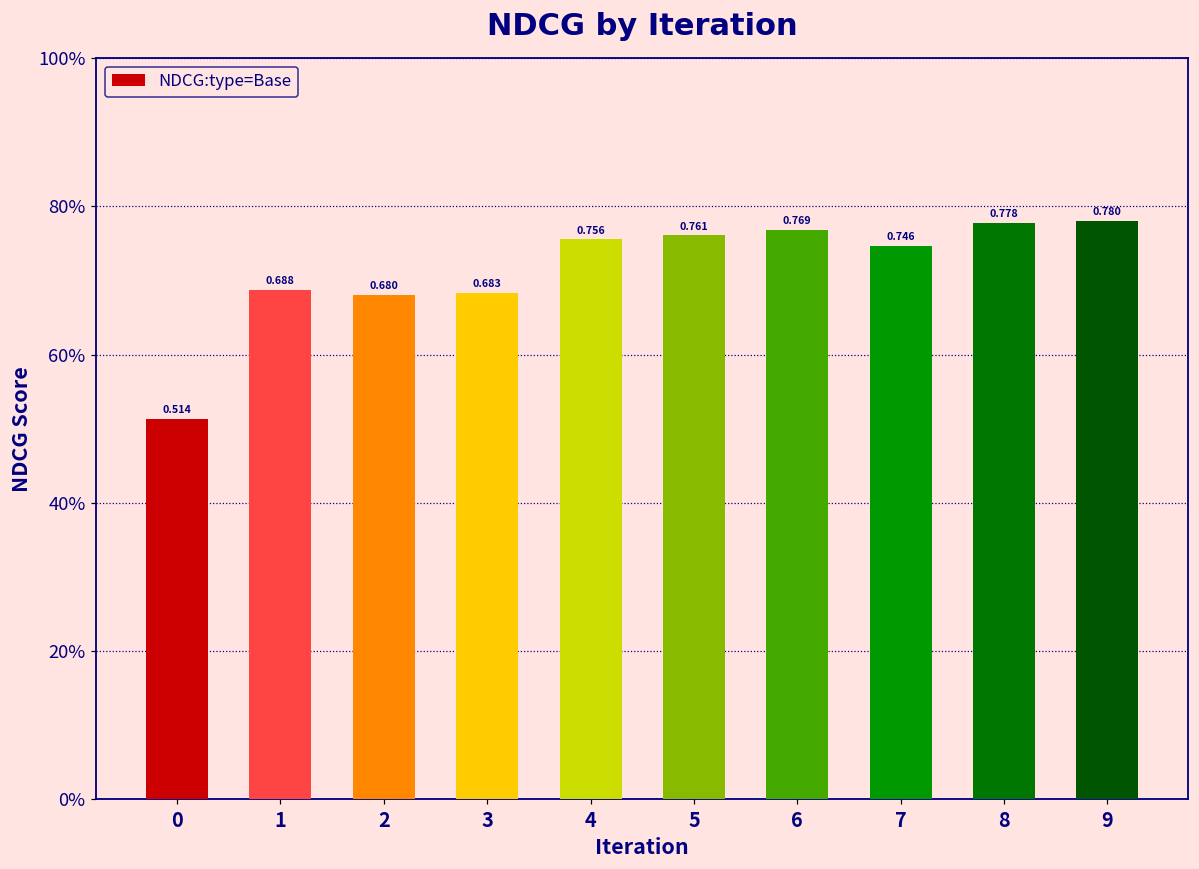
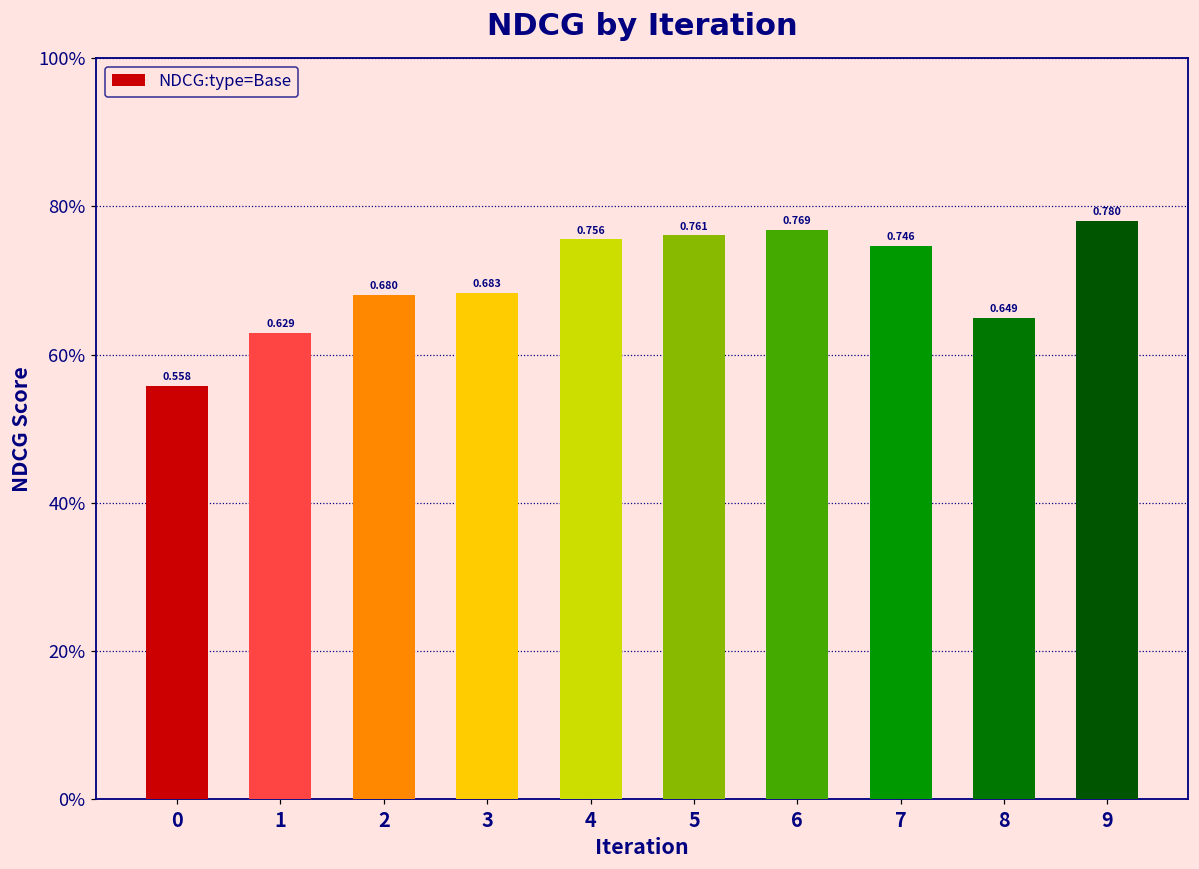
0: 0.514 -> 0.558
1: 0.688 -> 0.629
8: 0.778 -> 0.649
